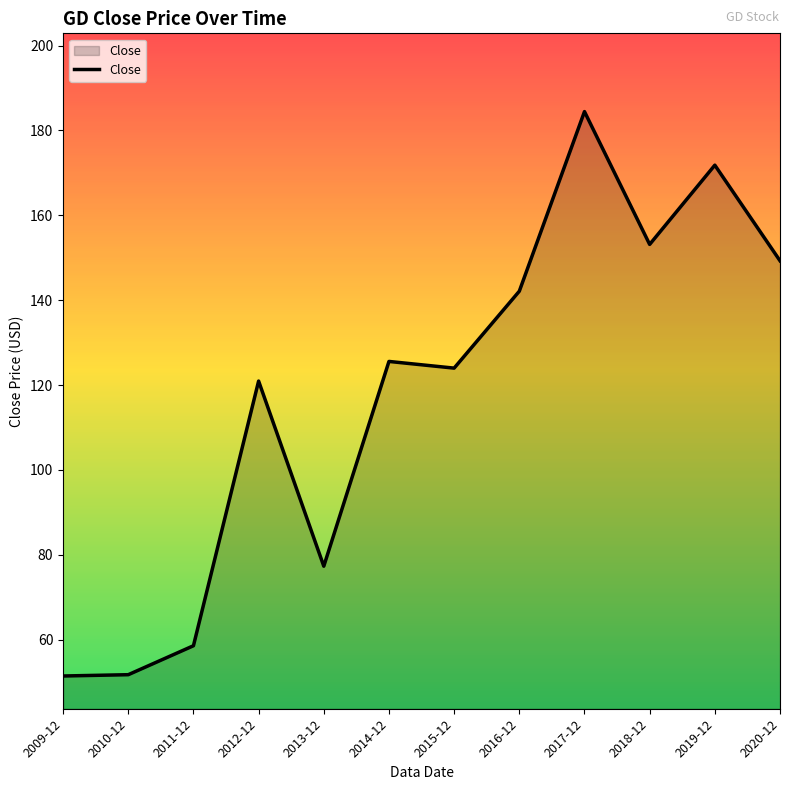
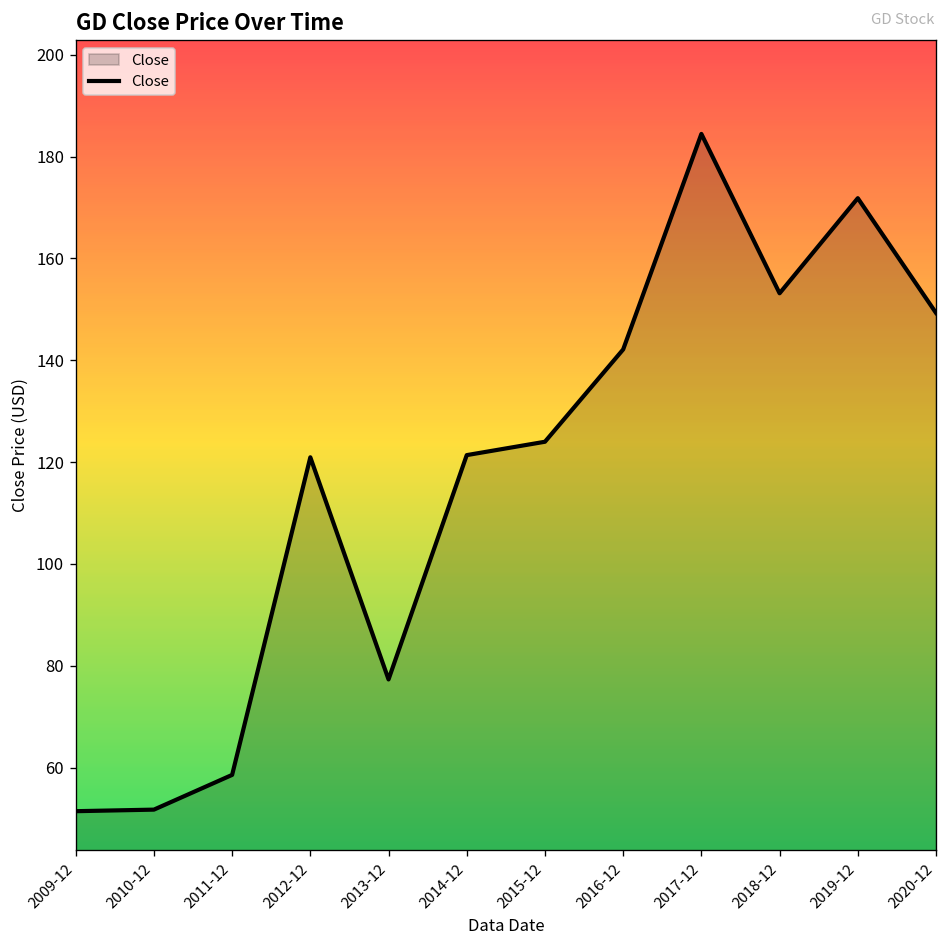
2014-12: 126 -> 121
